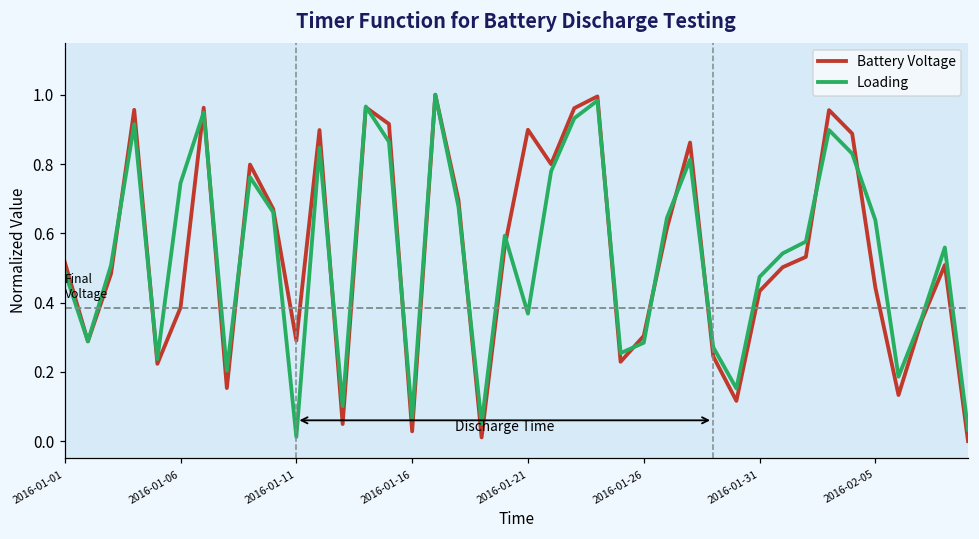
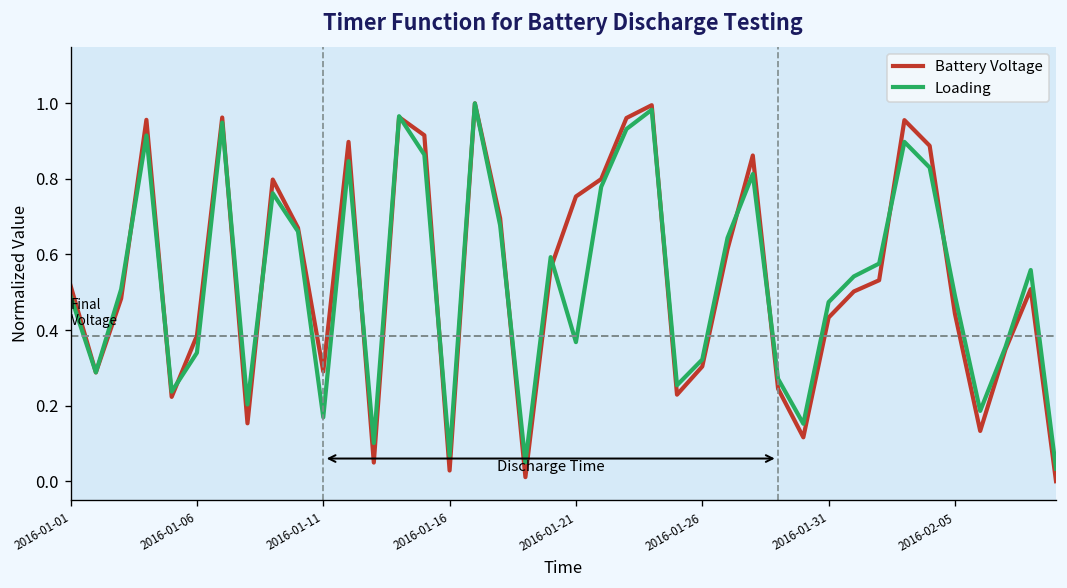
Loading, 2016-01-06: 0.75 -> 0.34
Loading, 2016-01-11: 0.01 -> 0.17
Battery Voltage, 2016-01-21: 0.90 -> 0.75
Loading, 2016-01-26: 0.28 -> 0.32
Loading, 2016-02-05: 0.64 -> 0.49
